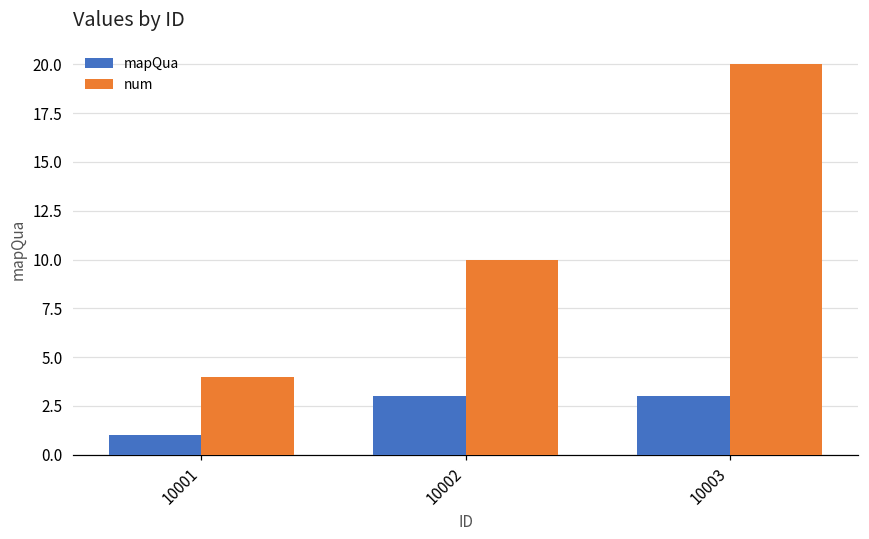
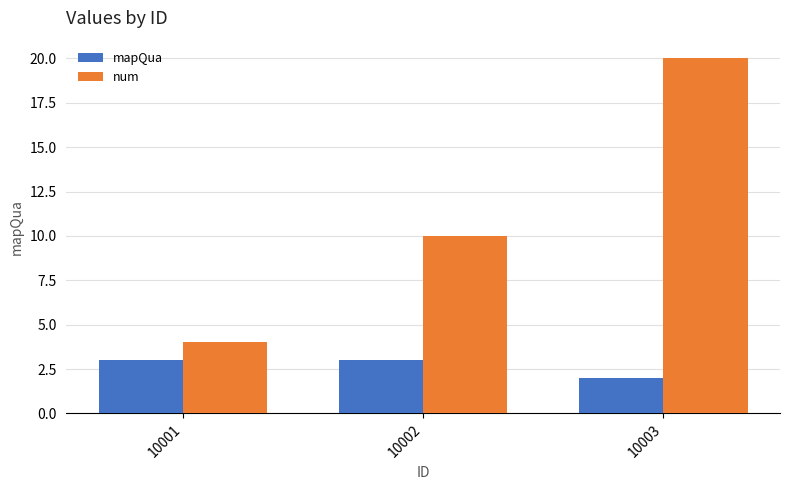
mapQua, 10001: 1 -> 3
mapQua, 10003: 3 -> 2
